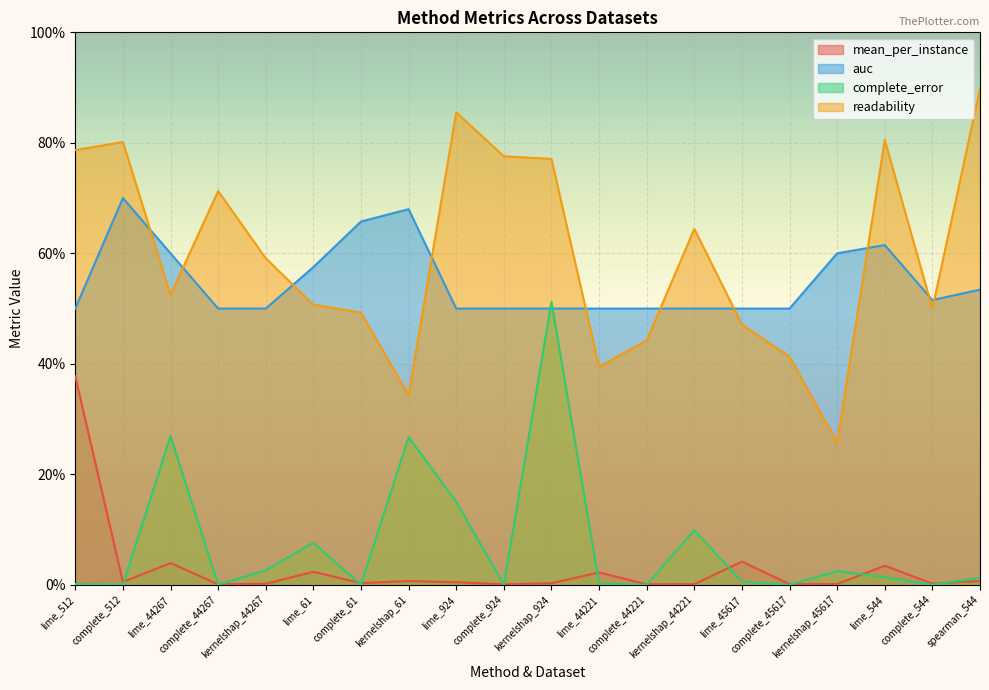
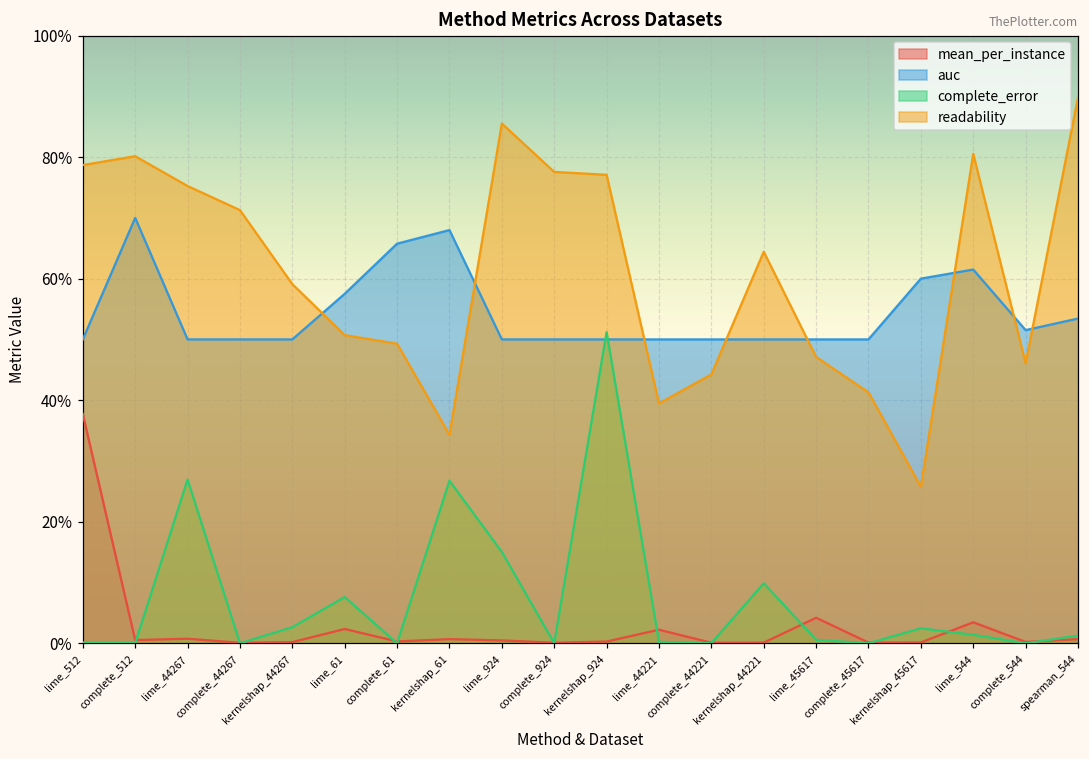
mean_per_instance, lime_44267: 4% -> 1%
auc, lime_44267: 60% -> 50%
readability, lime_44267: 52% -> 75%
readability, complete_544: 50% -> 46%
